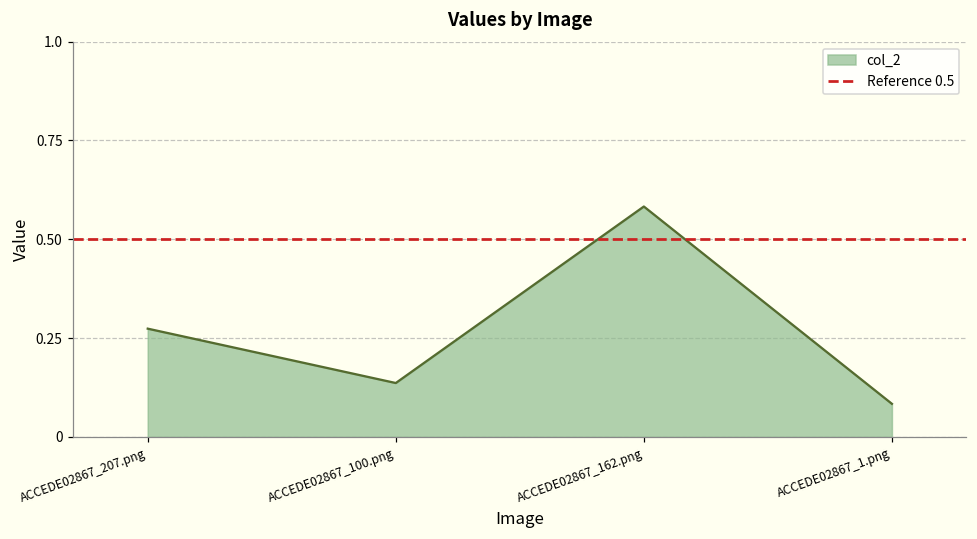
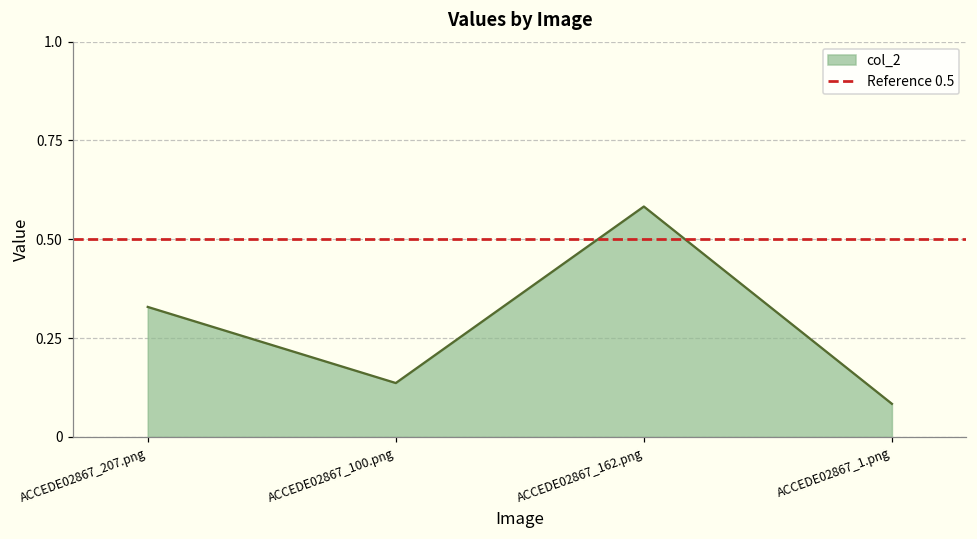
ACCEDE02867_207.png: 0.27 -> 0.33
